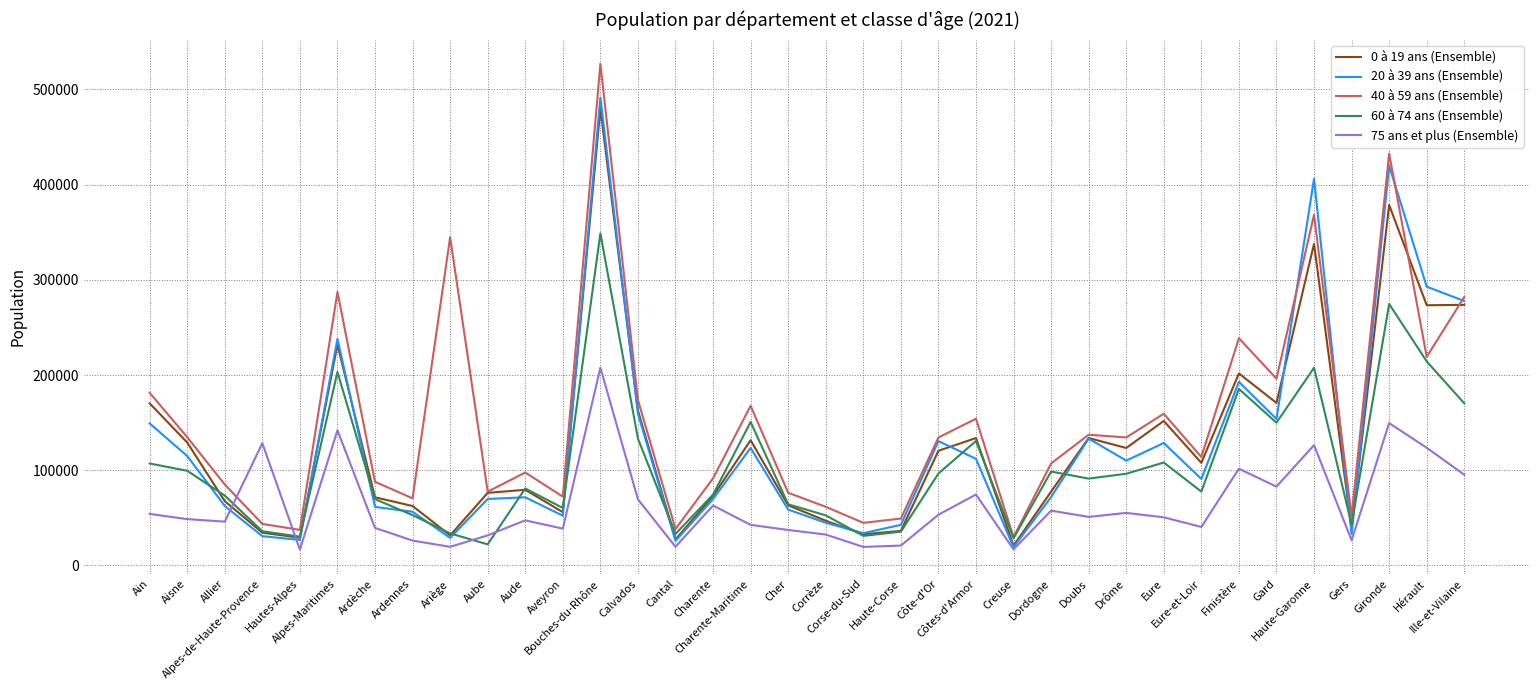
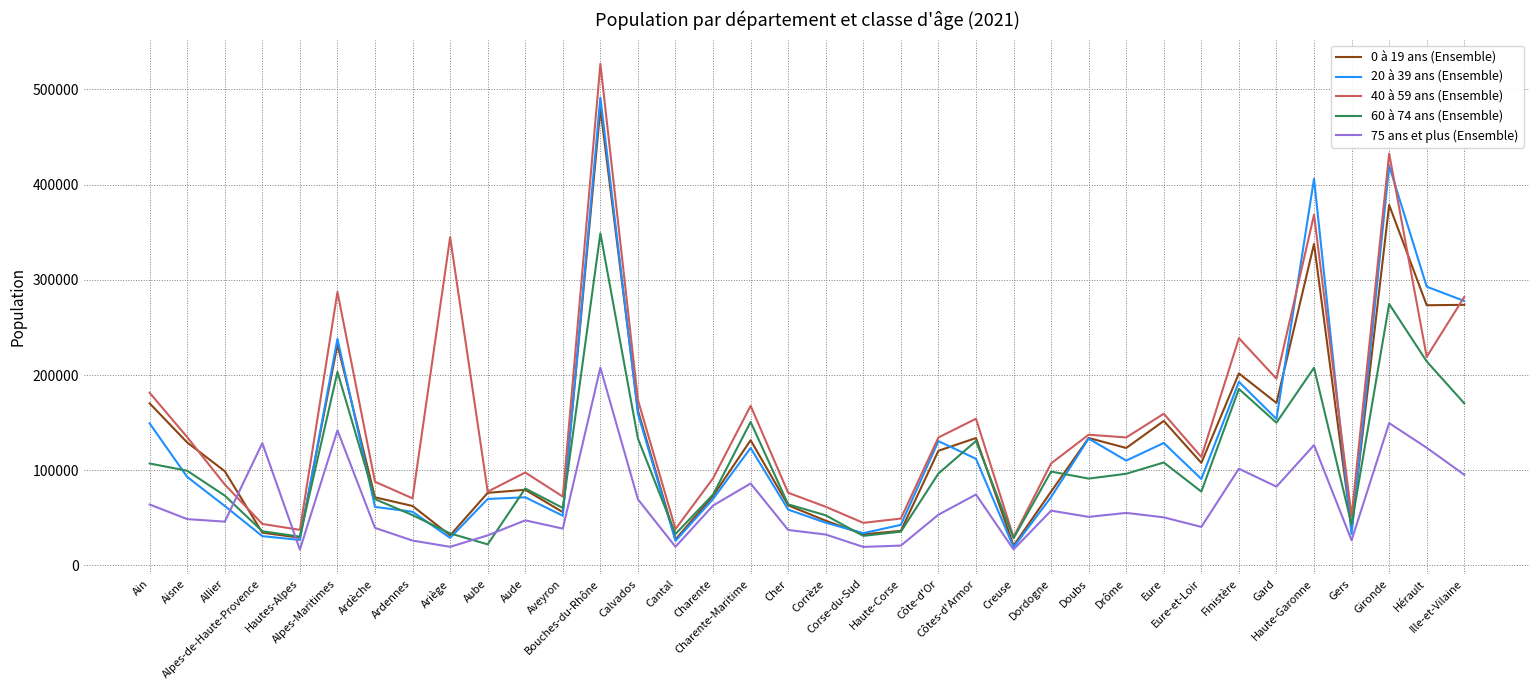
75 ans et plus (Ensemble), Ain: 50000 -> 60000
20 à 39 ans (Ensemble), Aisne: 110000 -> 90000
0 à 19 ans (Ensemble), Allier: 70000 -> 100000
75 ans et plus (Ensemble), Charente-Maritime: 40000 -> 90000
